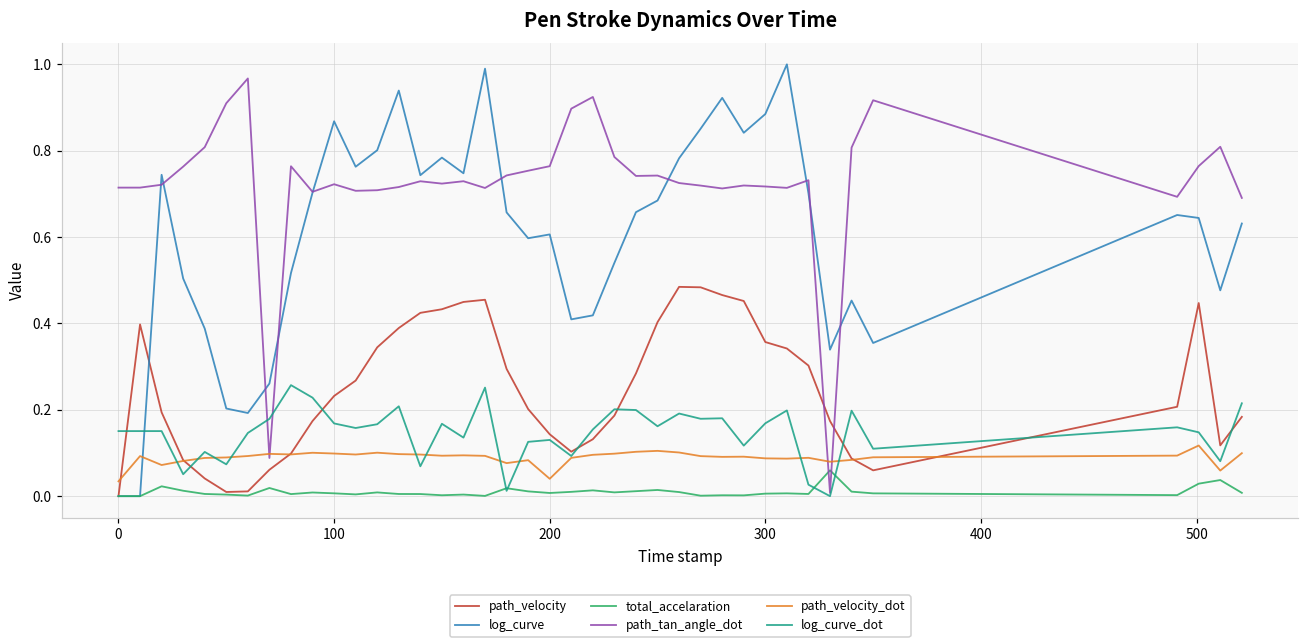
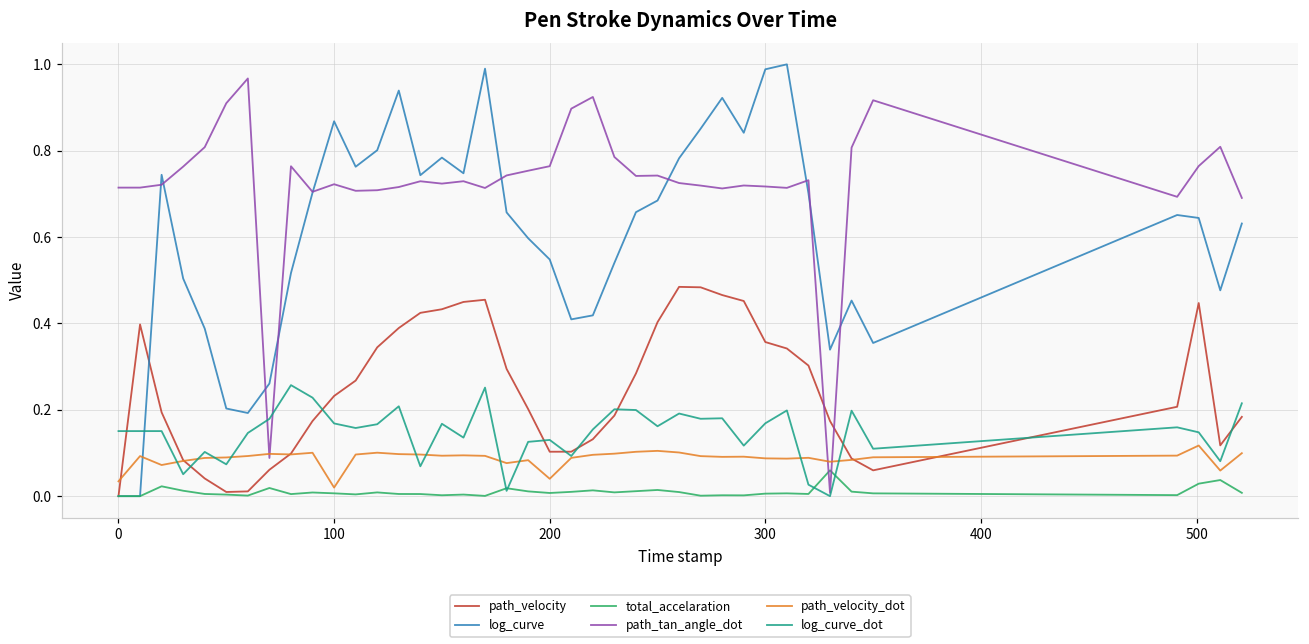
path_velocity_dot, 100: 0.10 -> 0.02
path_velocity, 200: 0.14 -> 0.10
log_curve, 200: 0.61 -> 0.55
log_curve, 300: 0.88 -> 0.99
